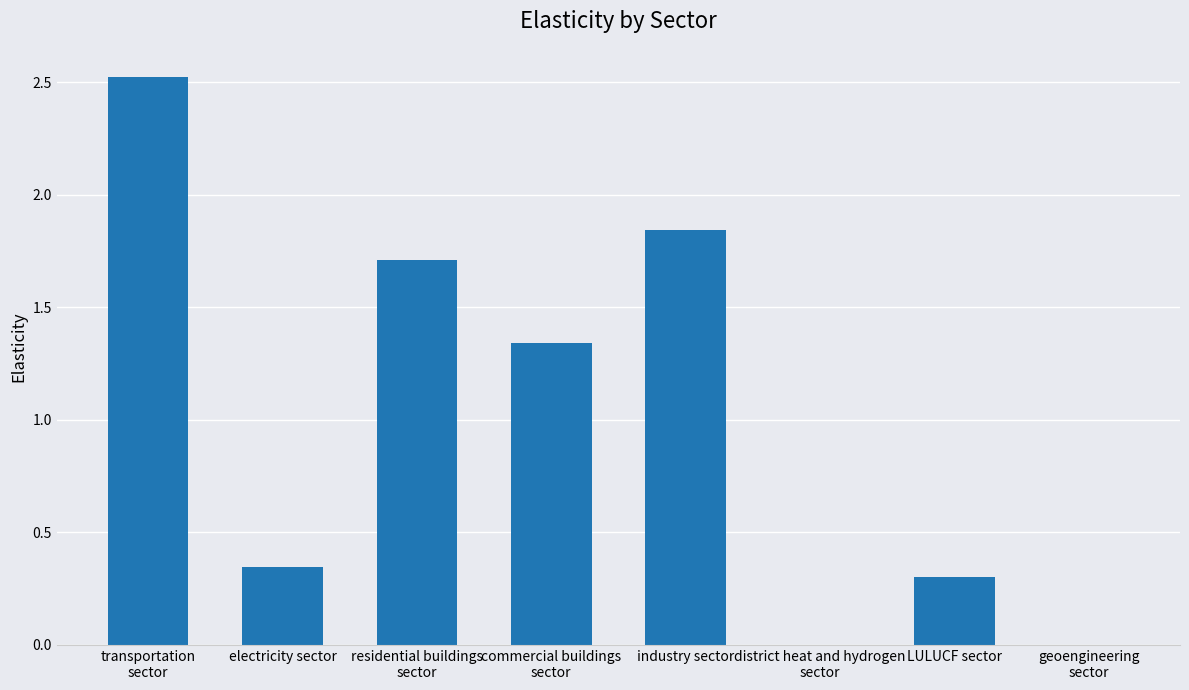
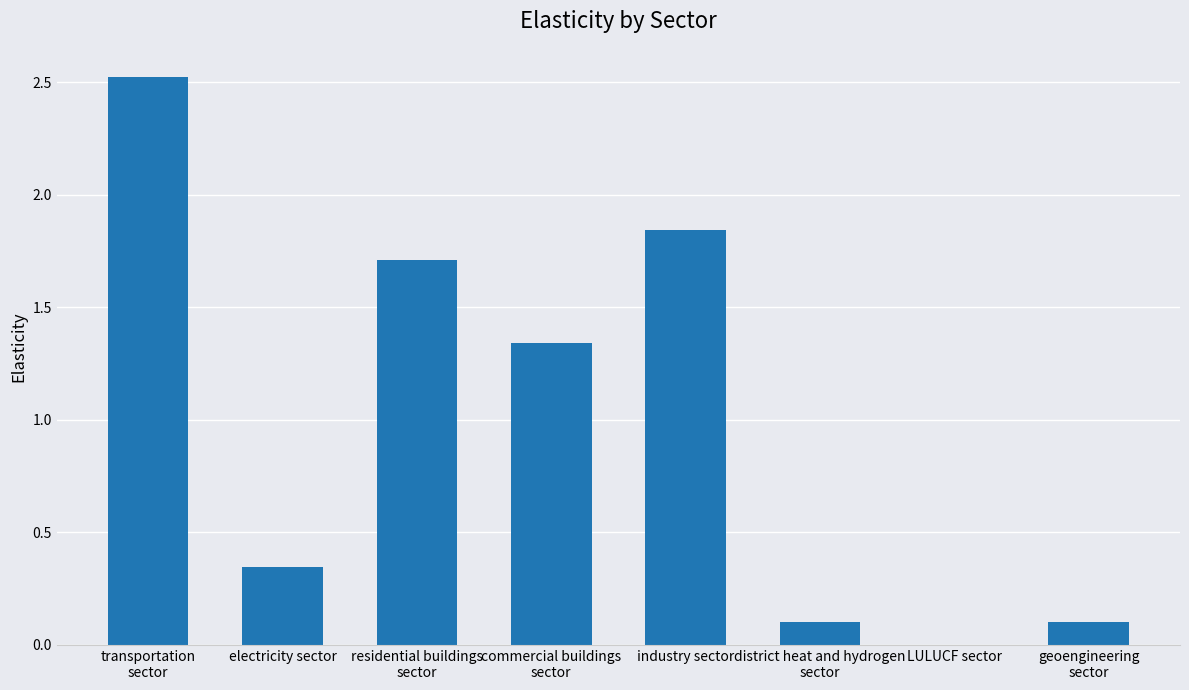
district heat and hydrogen sector: 0.0 -> 0.1
LULUCF sector: 0.3 -> 0.0
geoengineering sector: 0.0 -> 0.1
